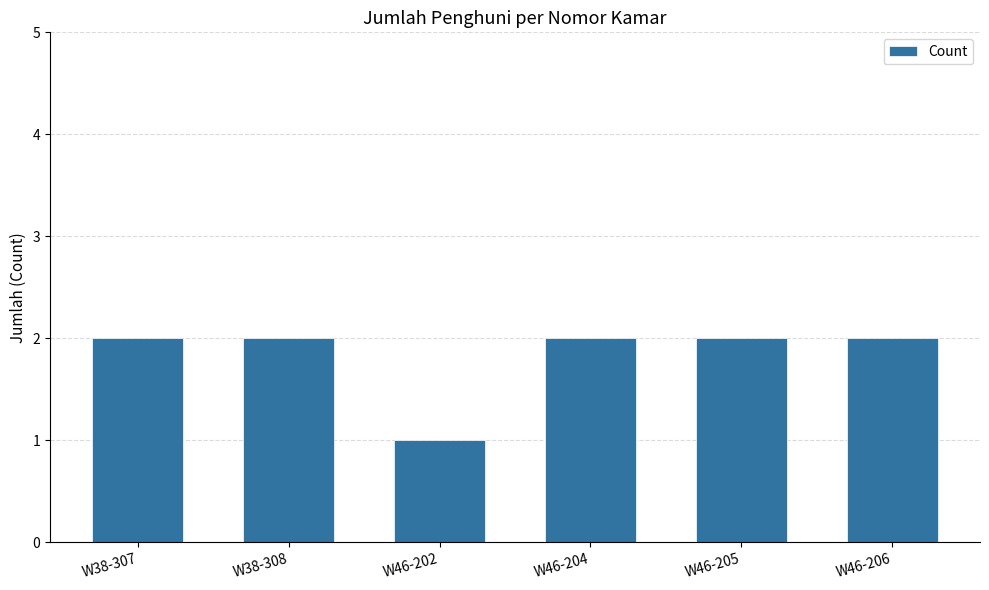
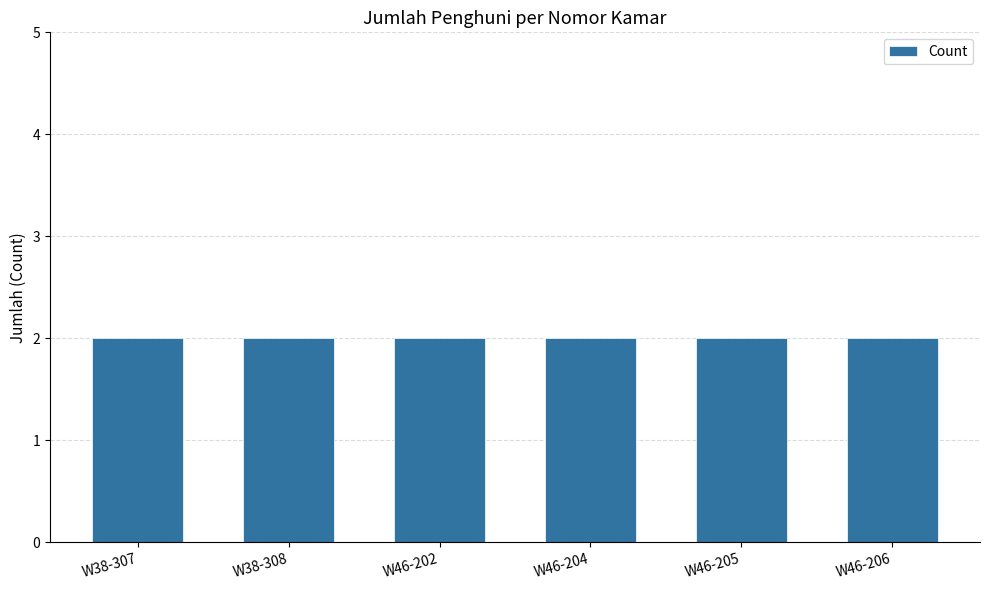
W46-202: 1 -> 2
